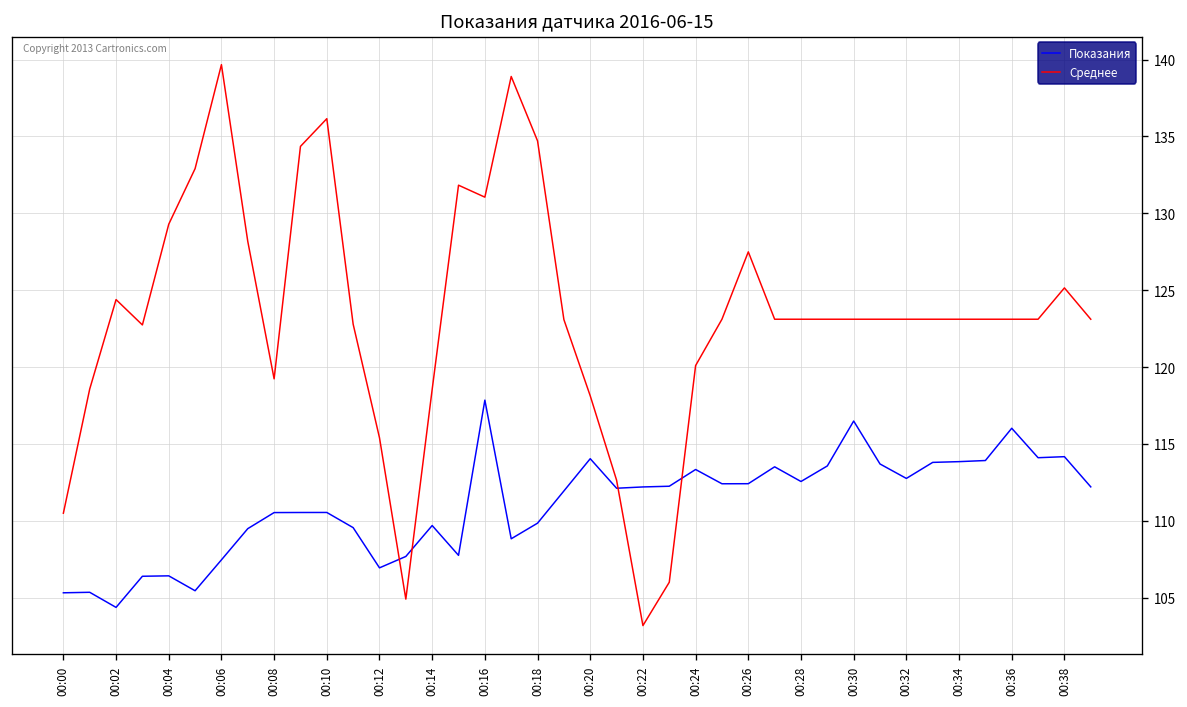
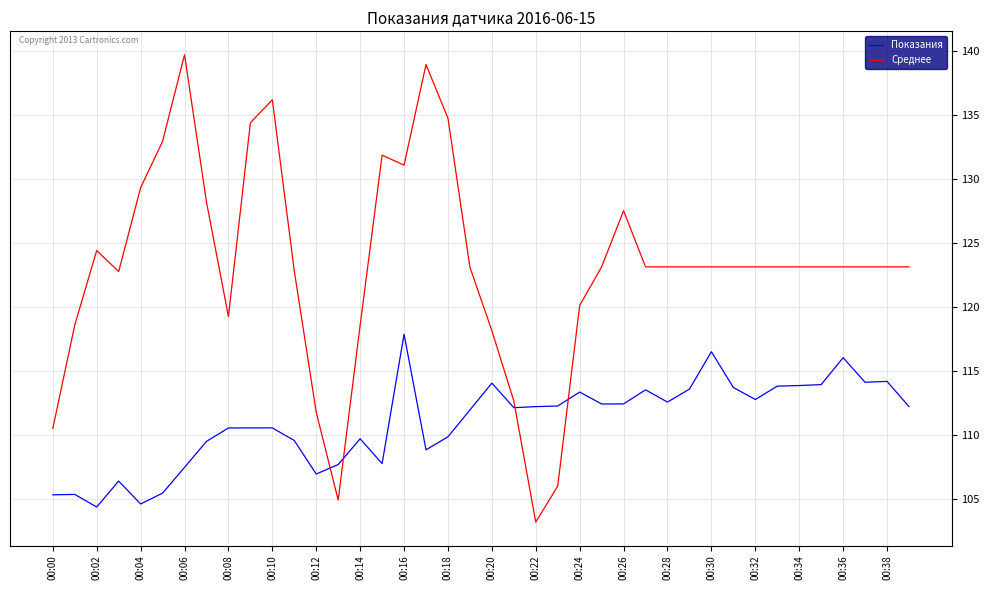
Показания, 00:04: 106.4 -> 104.6
Среднее, 00:12: 115.4 -> 111.8
Среднее, 00:38: 125.2 -> 123.1
